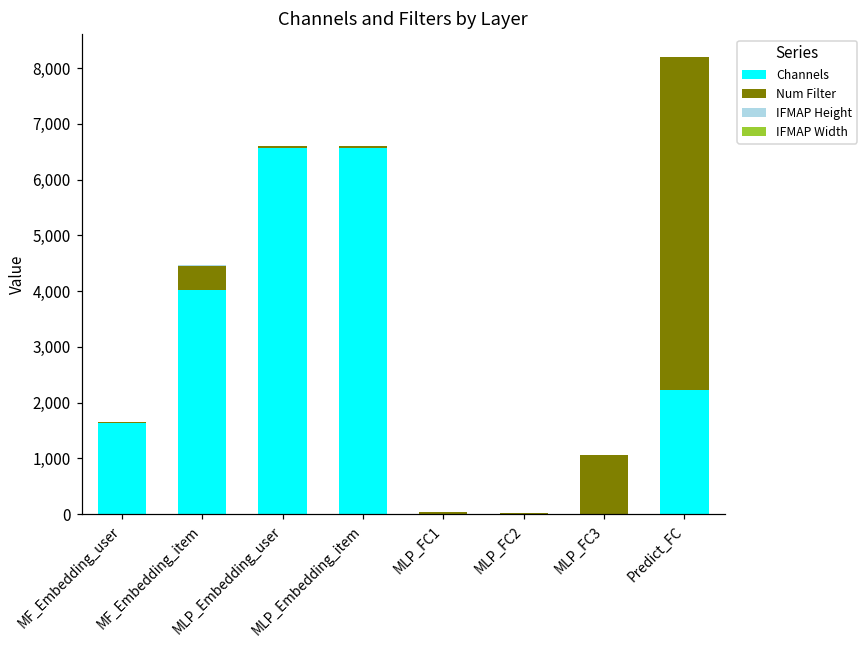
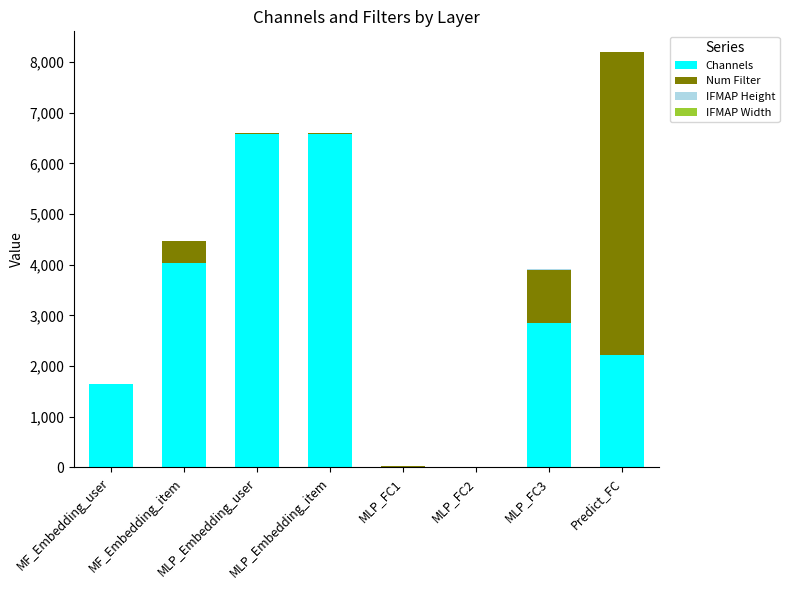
Channels, MLP_FC3: 0 -> 2,900
